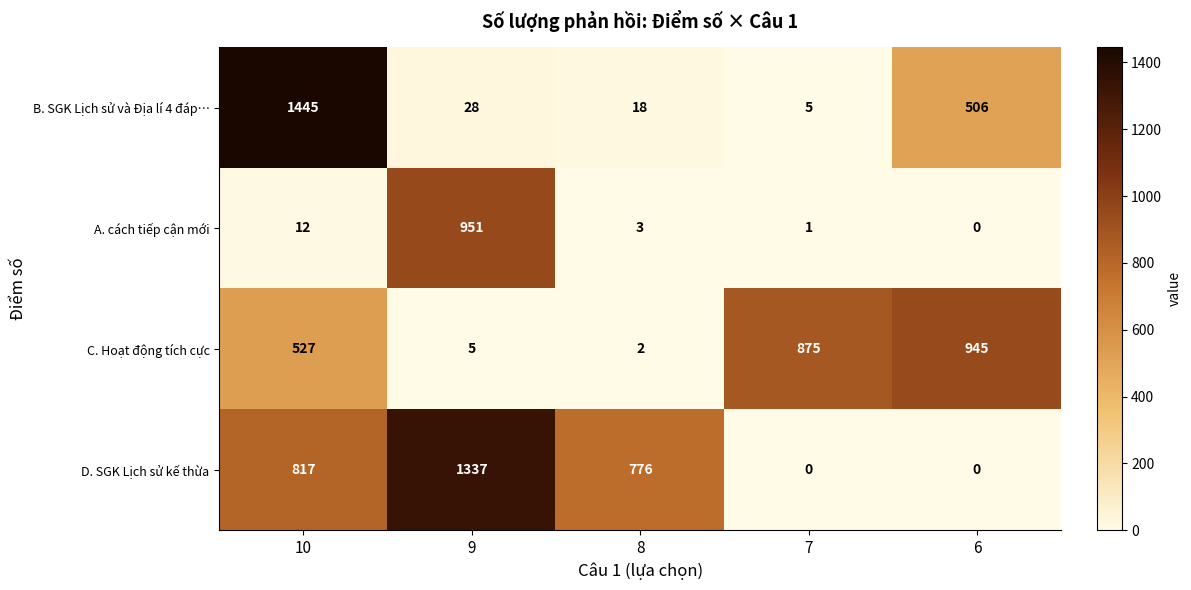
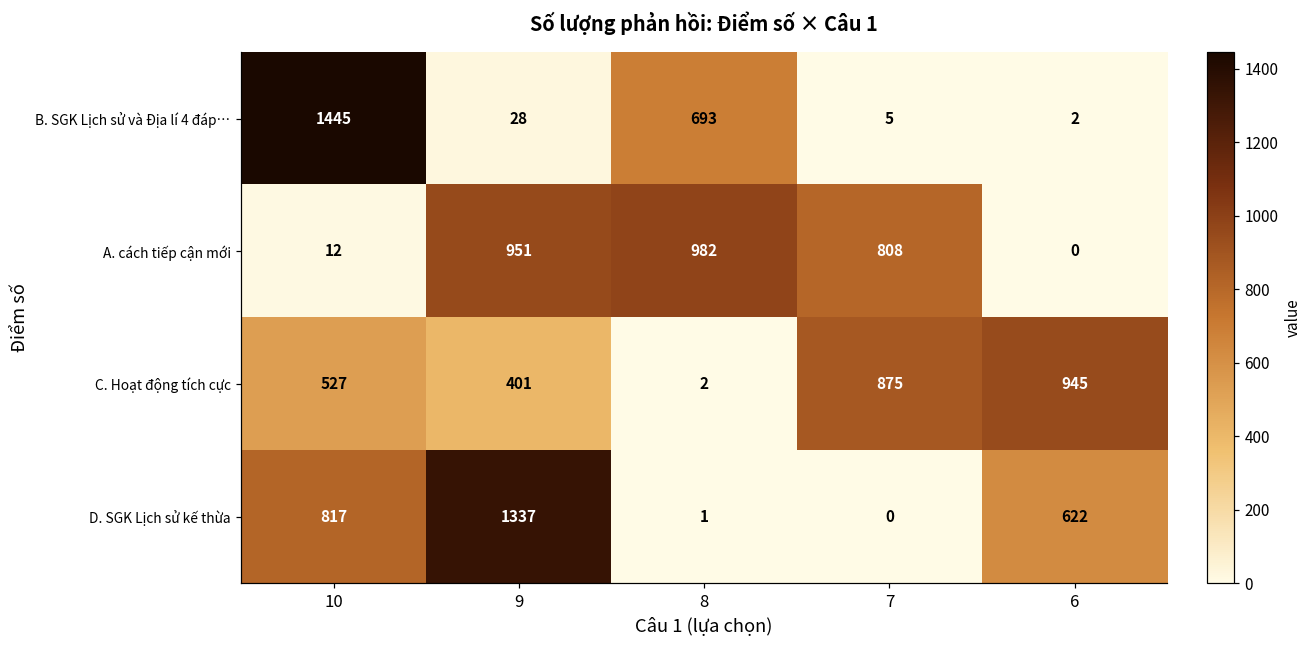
B. SGK Lịch sử và Địa lí 4 đáp…, 8: 18 -> 693
B. SGK Lịch sử và Địa lí 4 đáp…, 6: 506 -> 2
A. cách tiếp cận mới, 8: 3 -> 982
A. cách tiếp cận mới, 7: 1 -> 808
C. Hoạt động tích cực, 9: 5 -> 401
D. SGK Lịch sử kế thừa, 8: 776 -> 1
D. SGK Lịch sử kế thừa, 6: 0 -> 622
